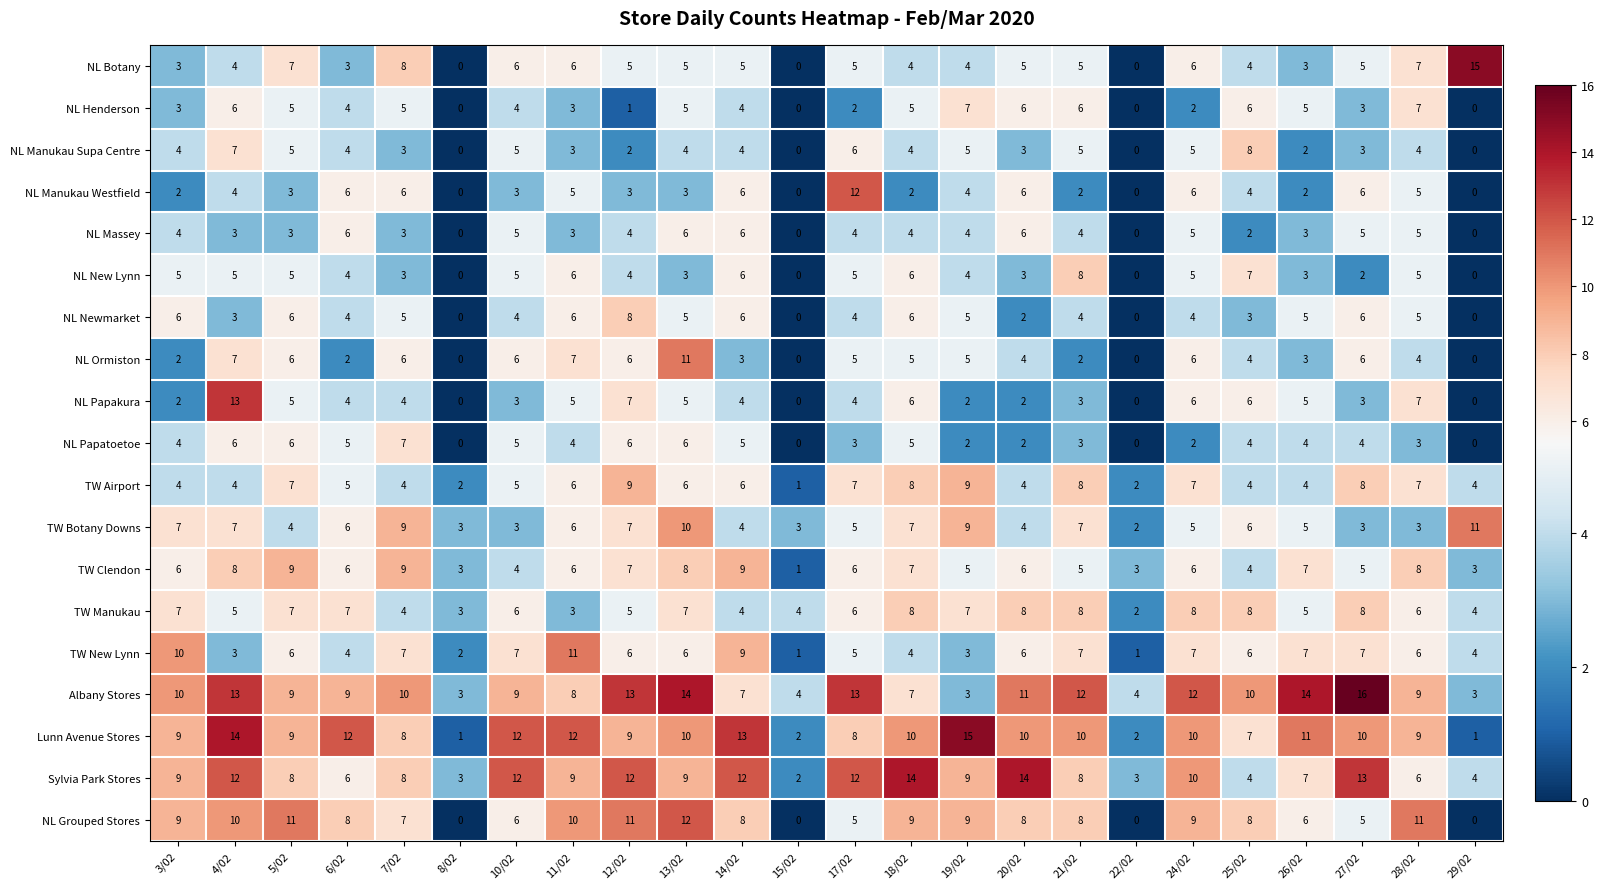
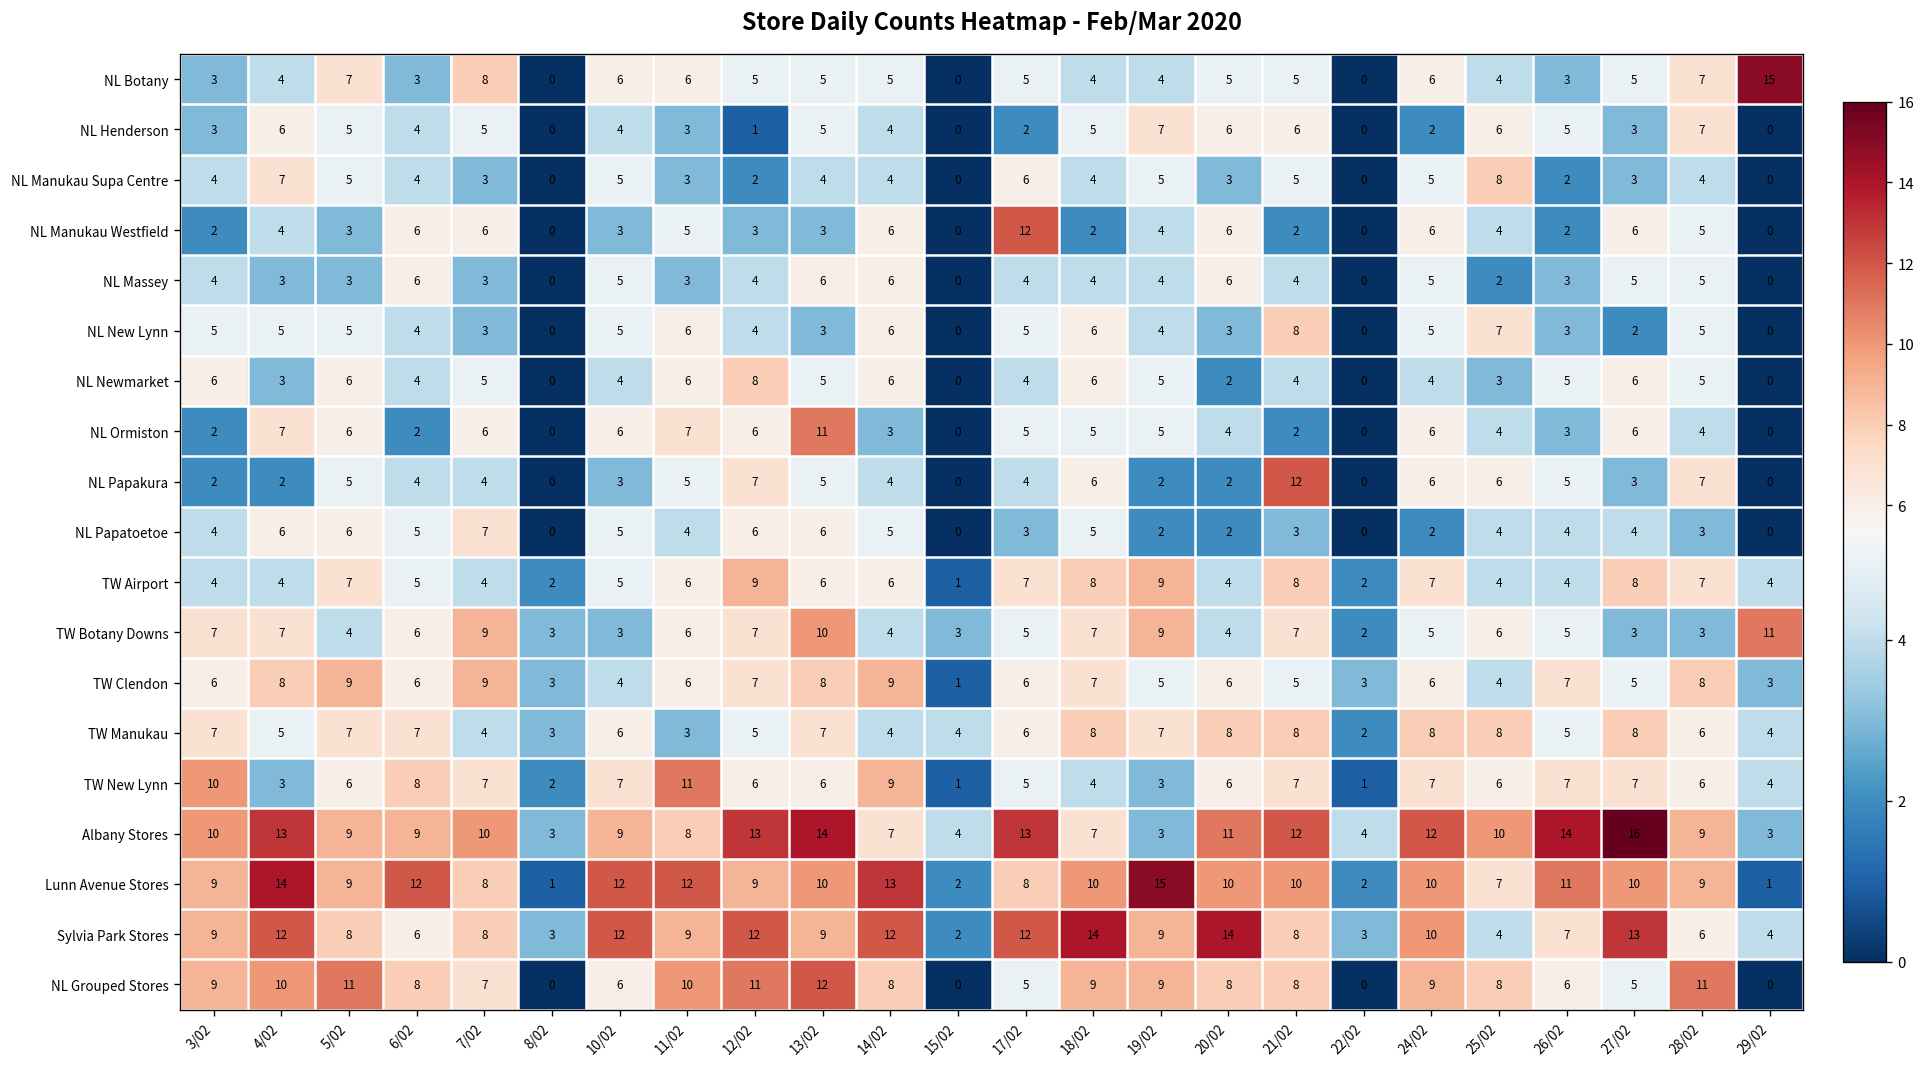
NL Papakura, 4/02: 13 -> 2
NL Papakura, 21/02: 3 -> 12
TW New Lynn, 6/02: 4 -> 8
